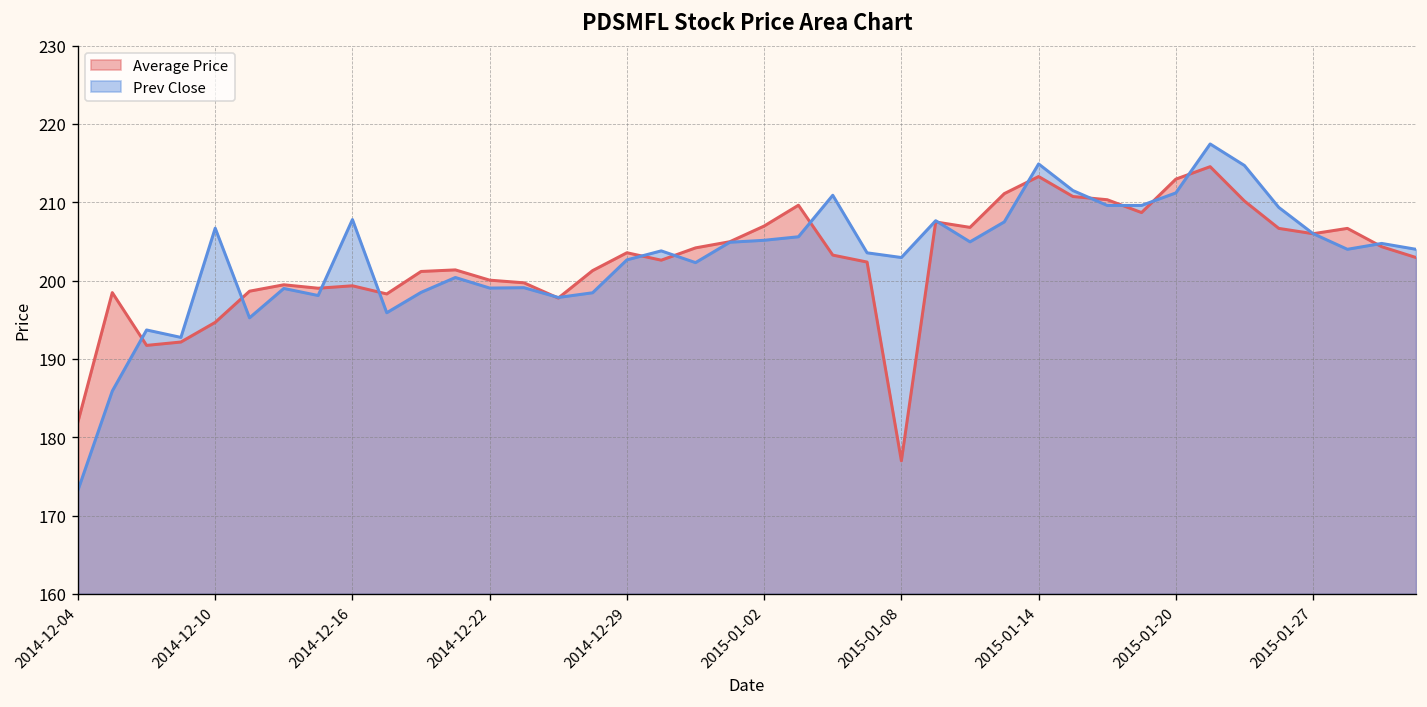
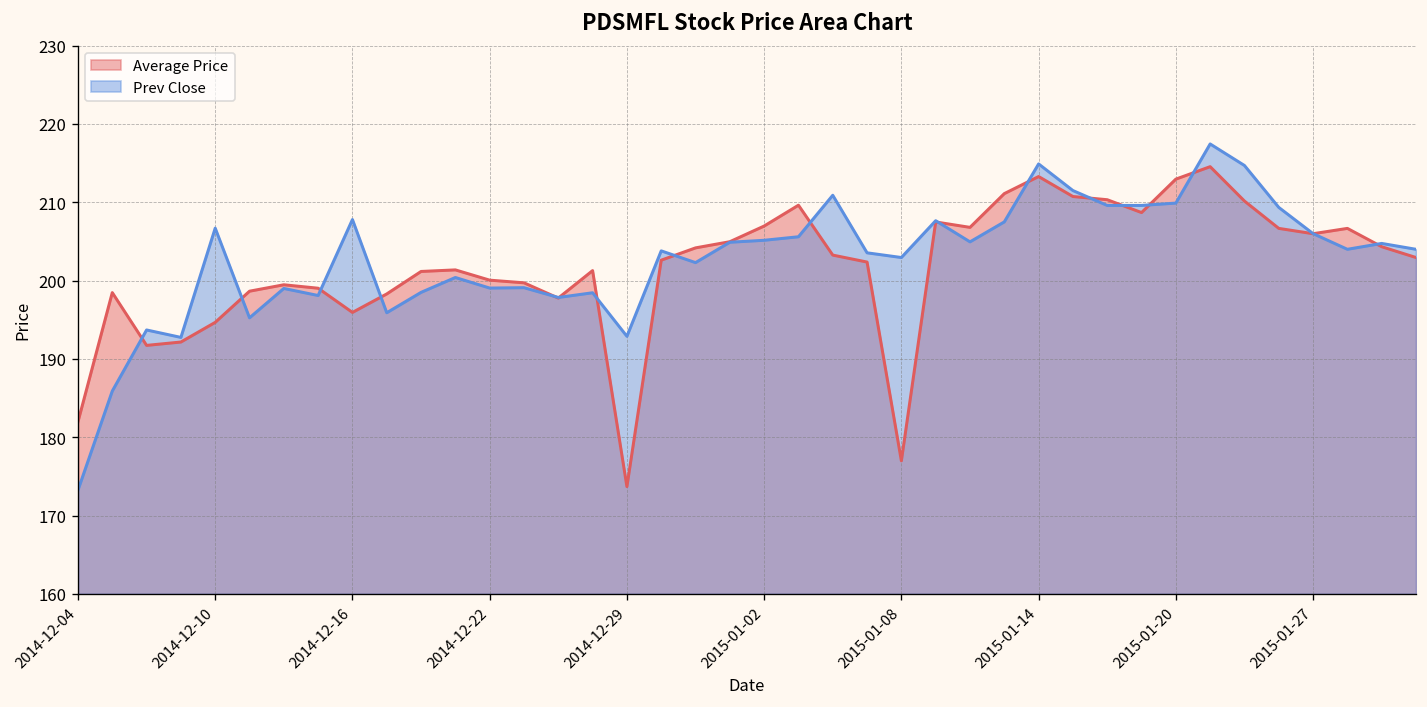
Average Price, 2014-12-16: 199 -> 196
Average Price, 2014-12-29: 204 -> 174
Prev Close, 2014-12-29: 203 -> 193
Prev Close, 2015-01-20: 211 -> 210
